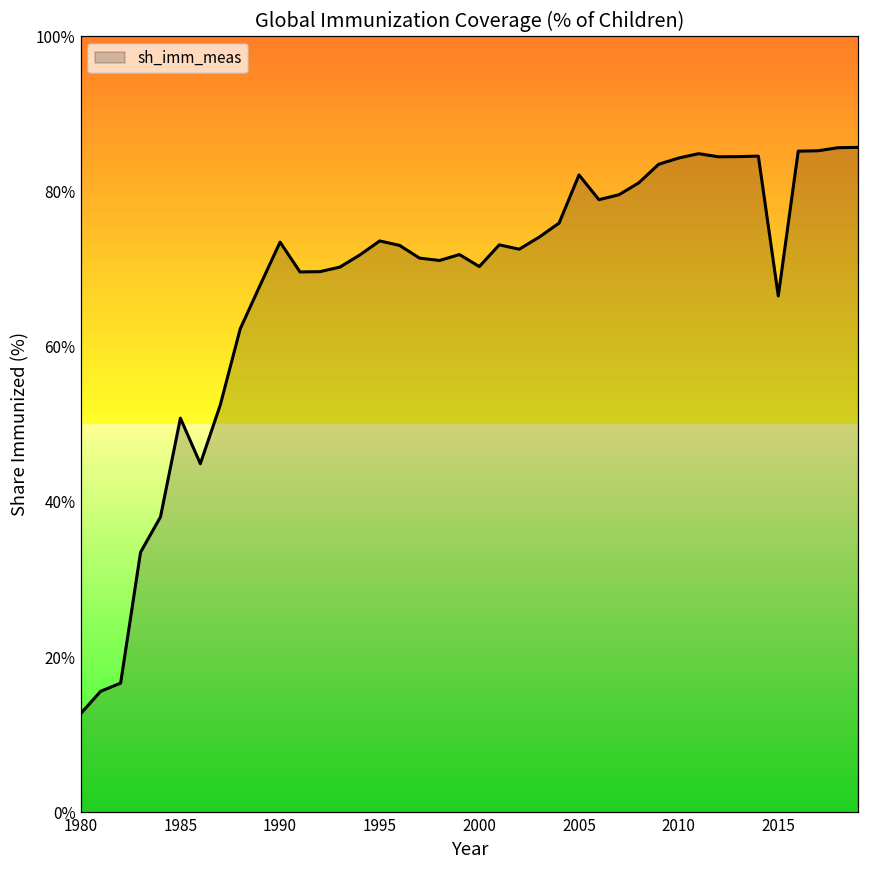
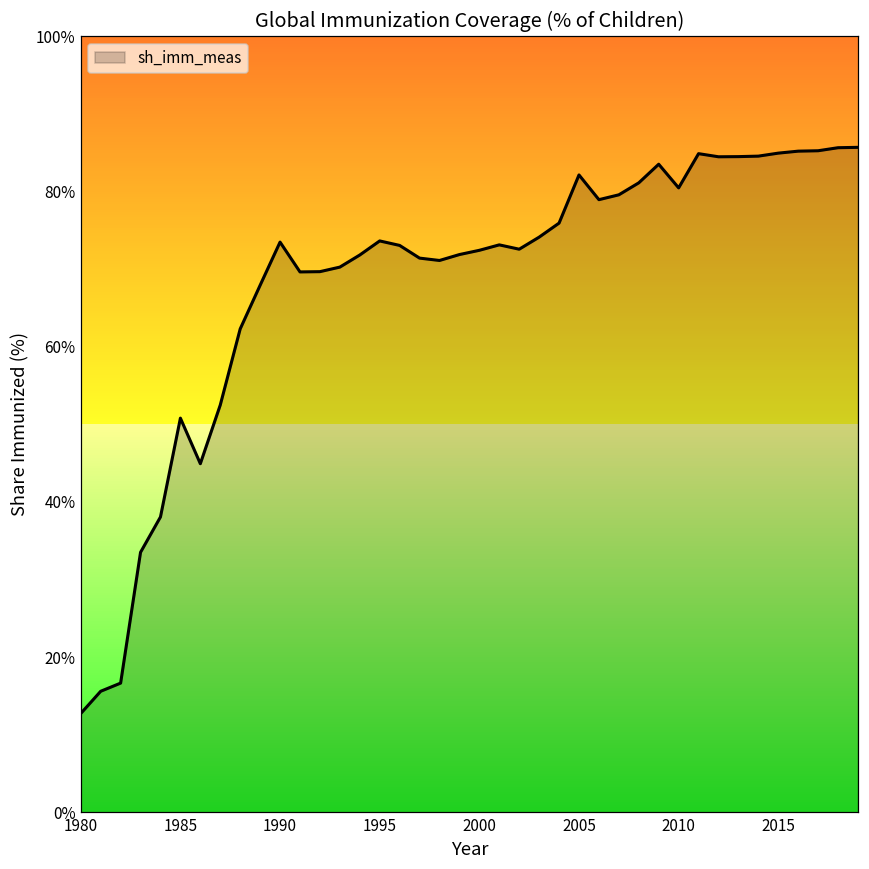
2000: 70% -> 72%
2010: 84% -> 80%
2015: 67% -> 85%
